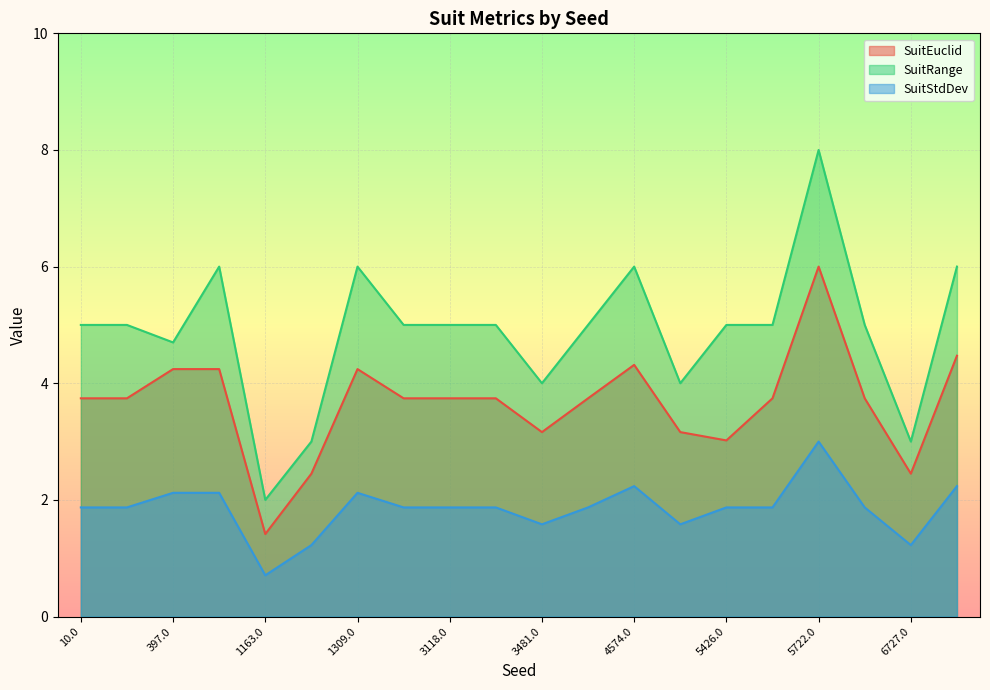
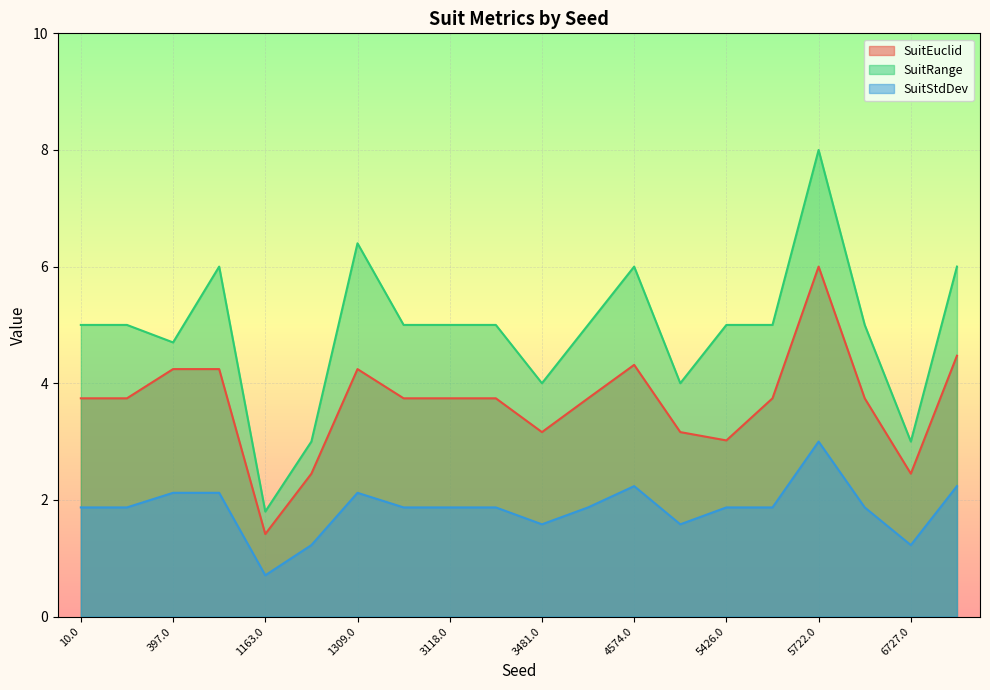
SuitRange, 1163.0: 2.0 -> 1.8
SuitRange, 1309.0: 6.0 -> 6.4
